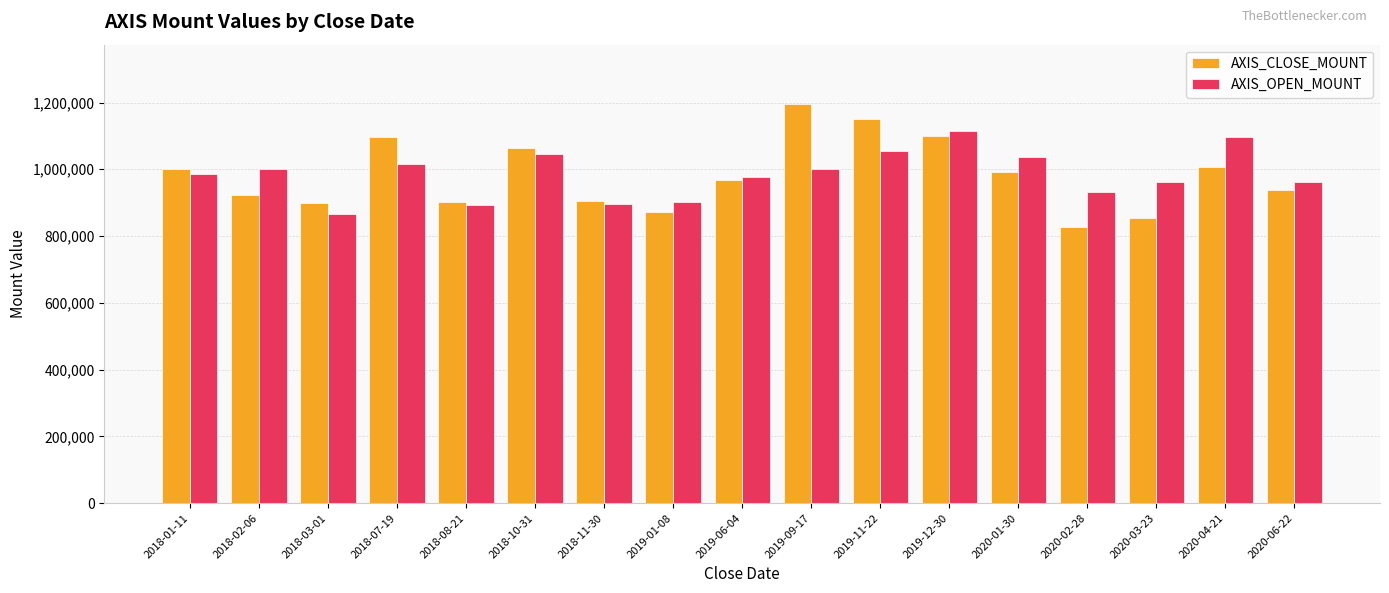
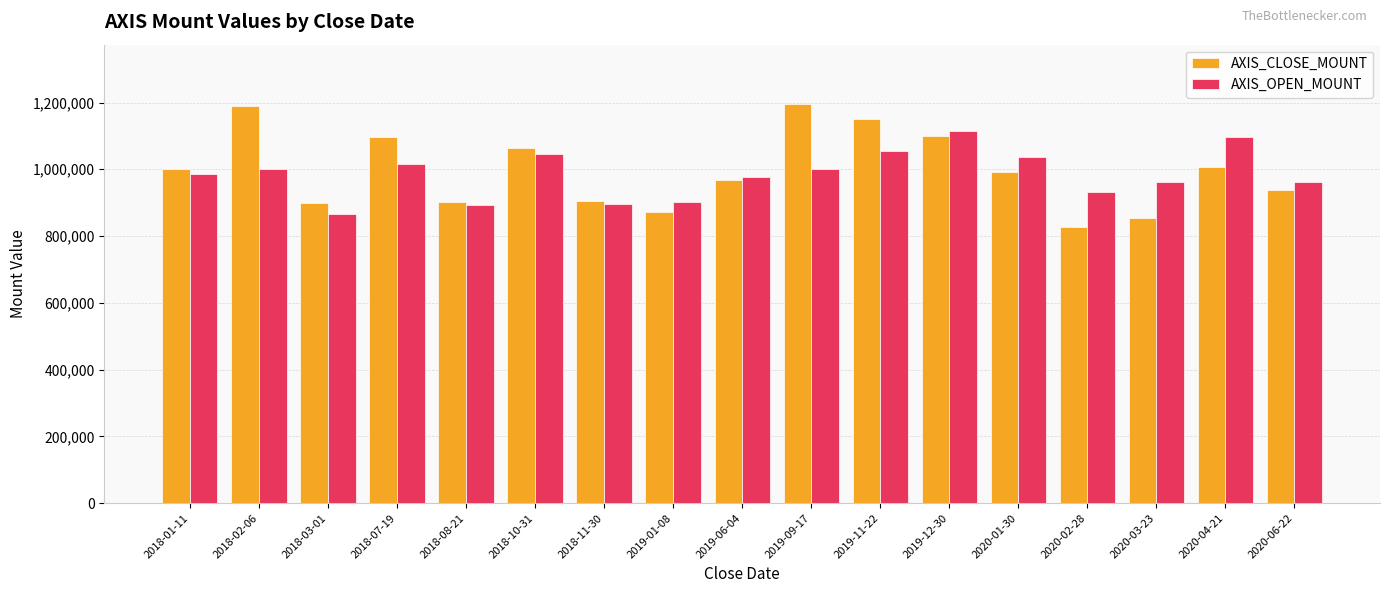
AXIS_CLOSE_MOUNT, 2018-02-06: 920,000 -> 1,190,000
